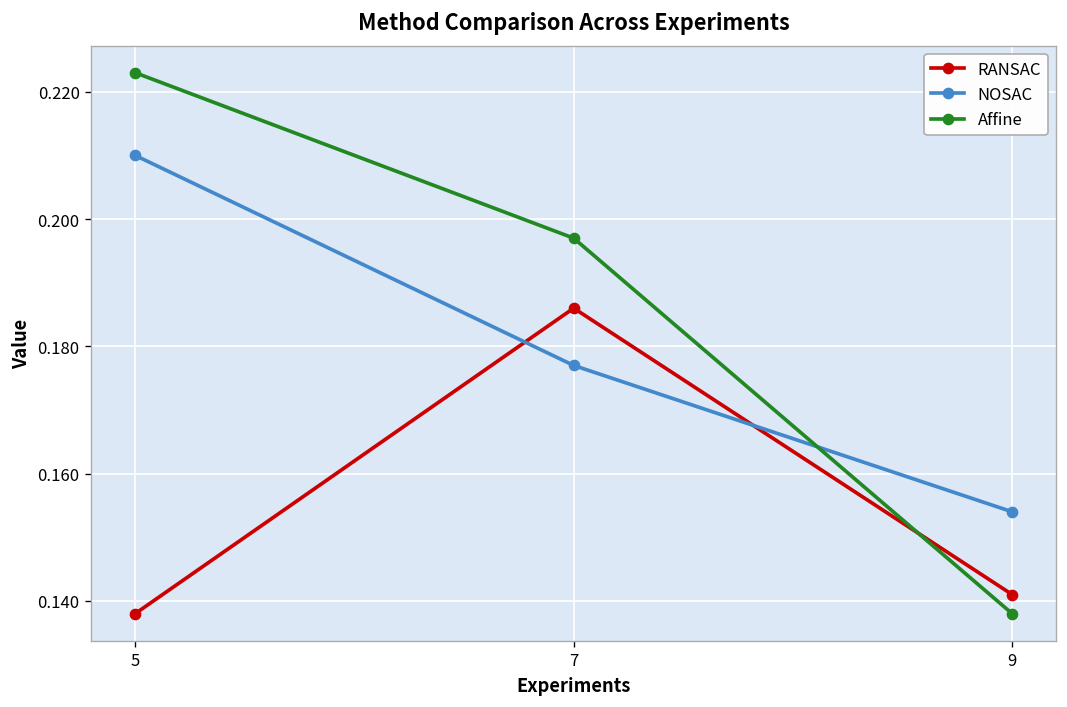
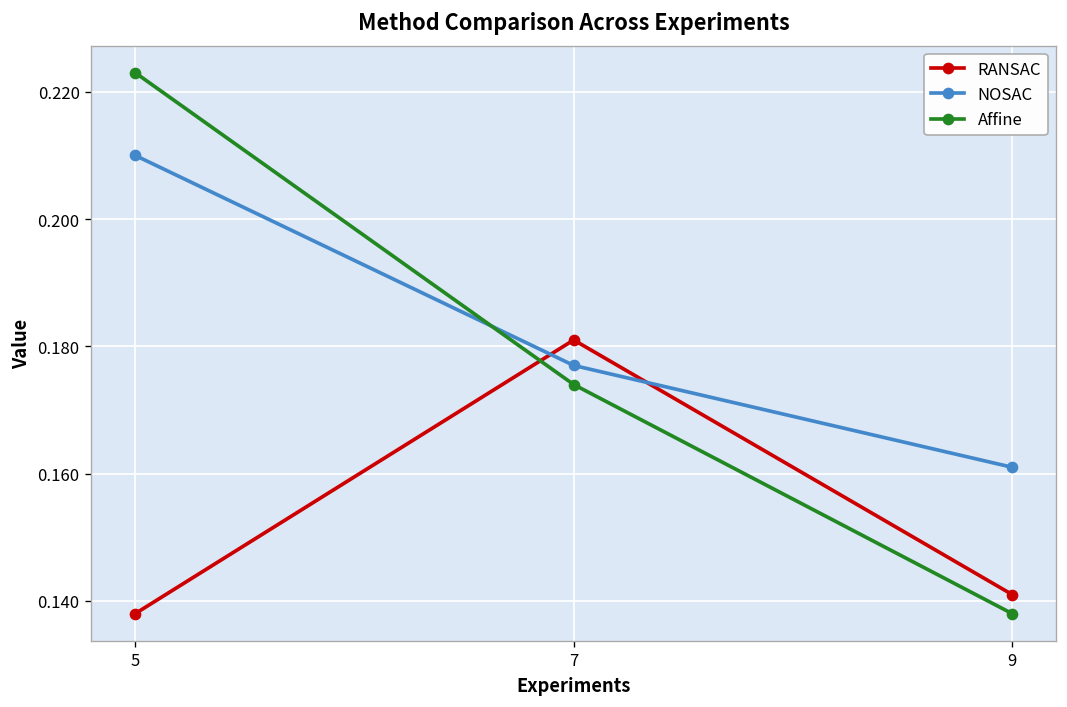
RANSAC, 7: 0.186 -> 0.181
Affine, 7: 0.197 -> 0.174
NOSAC, 9: 0.154 -> 0.161
